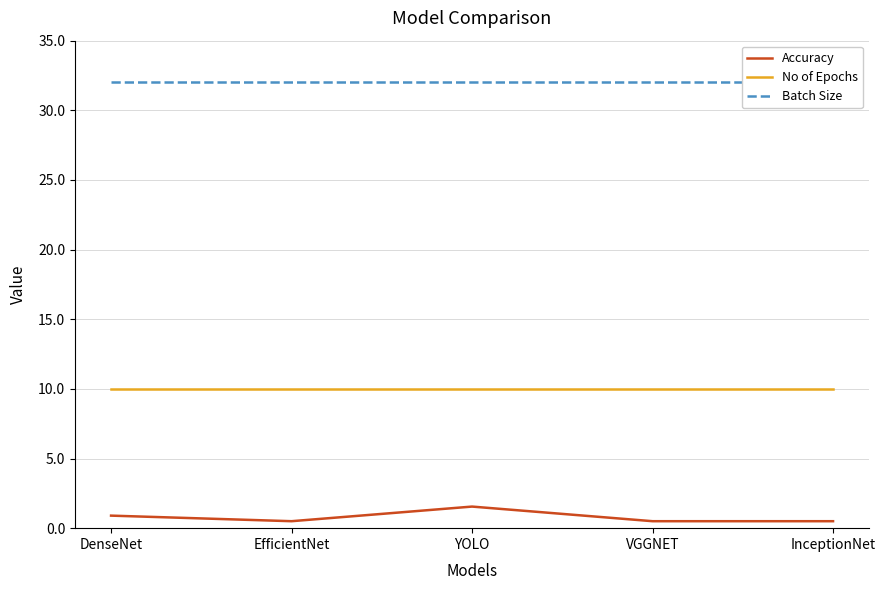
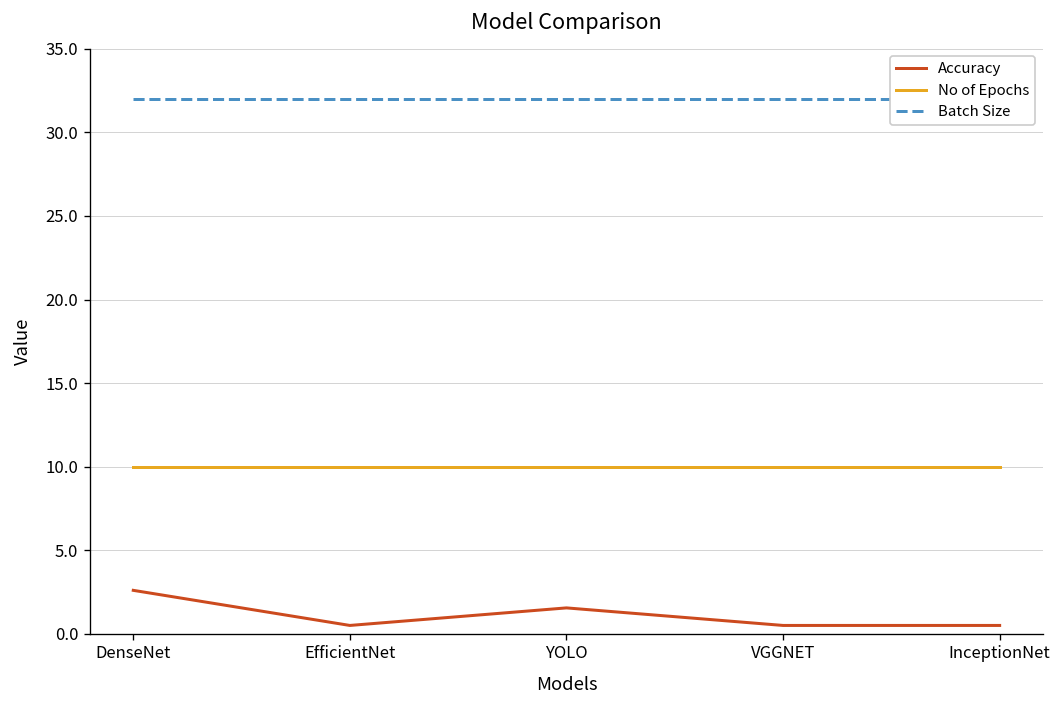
Accuracy, DenseNet: 0.9 -> 2.6
